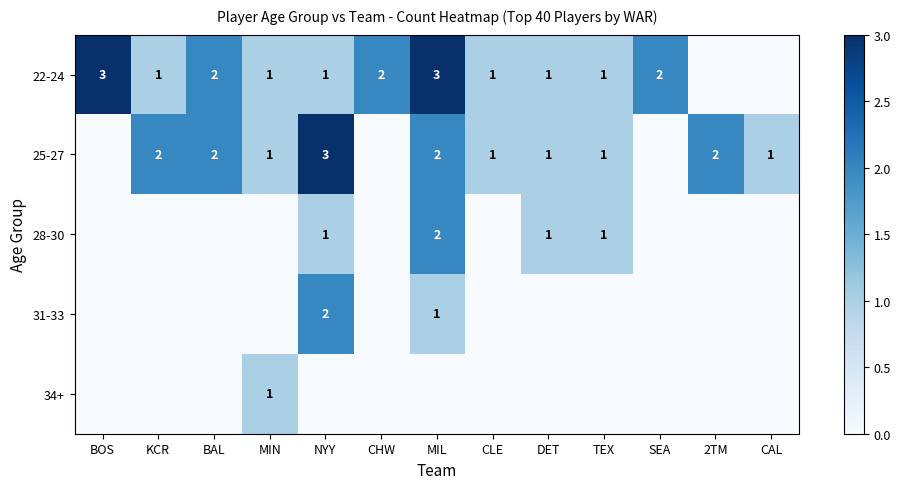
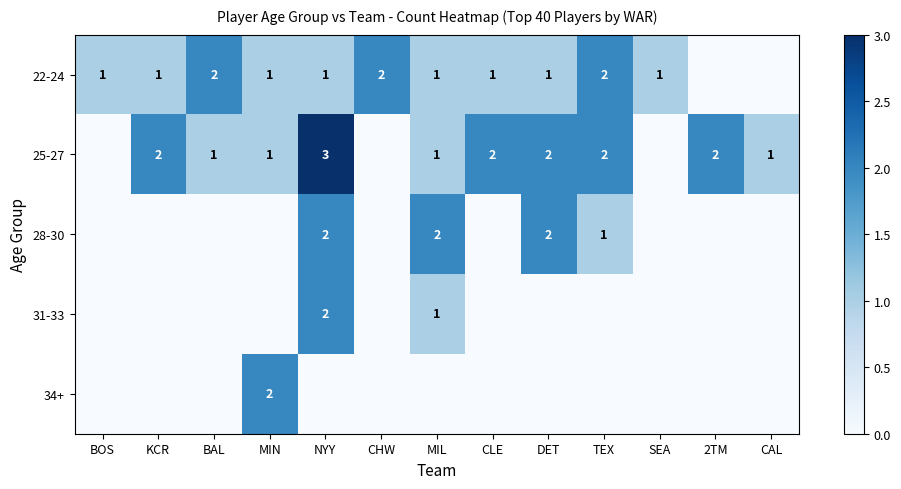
22-24, BOS: 3 -> 1
22-24, MIL: 3 -> 1
22-24, TEX: 1 -> 2
22-24, SEA: 2 -> 1
25-27, BAL: 2 -> 1
25-27, MIL: 2 -> 1
25-27, CLE: 1 -> 2
25-27, DET: 1 -> 2
25-27, TEX: 1 -> 2
28-30, NYY: 1 -> 2
28-30, DET: 1 -> 2
34+, MIN: 1 -> 2
